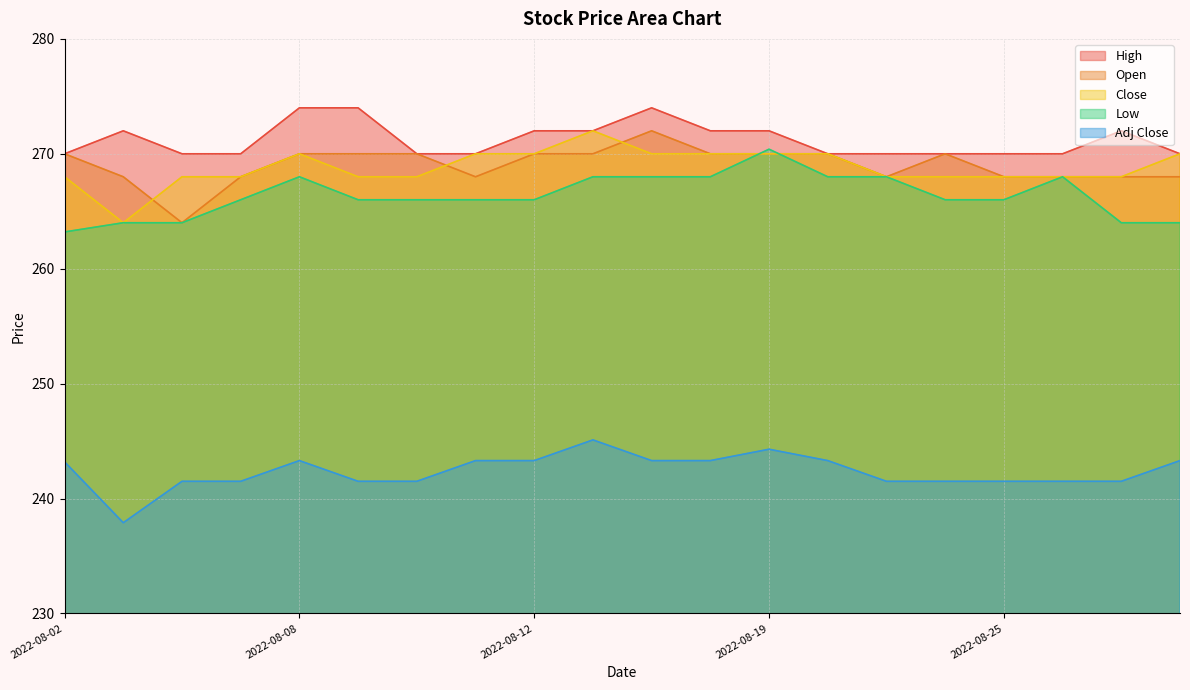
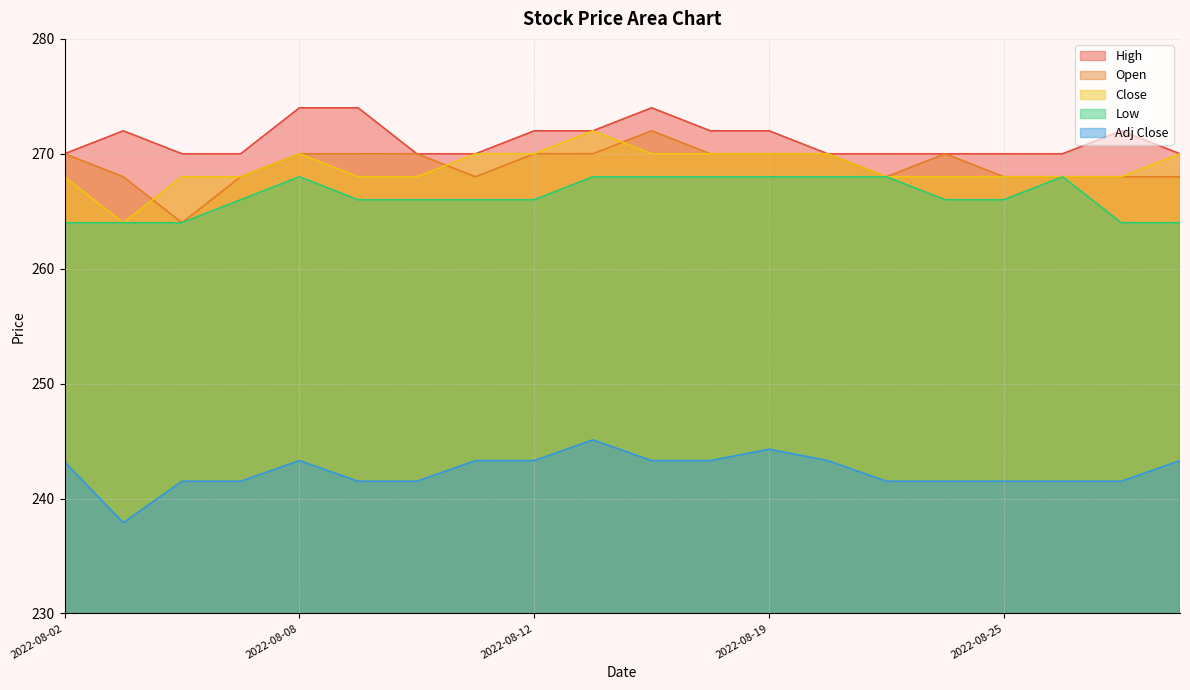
Low, 2022-08-02: 263.2 -> 264.0
Low, 2022-08-19: 270.4 -> 268.0
